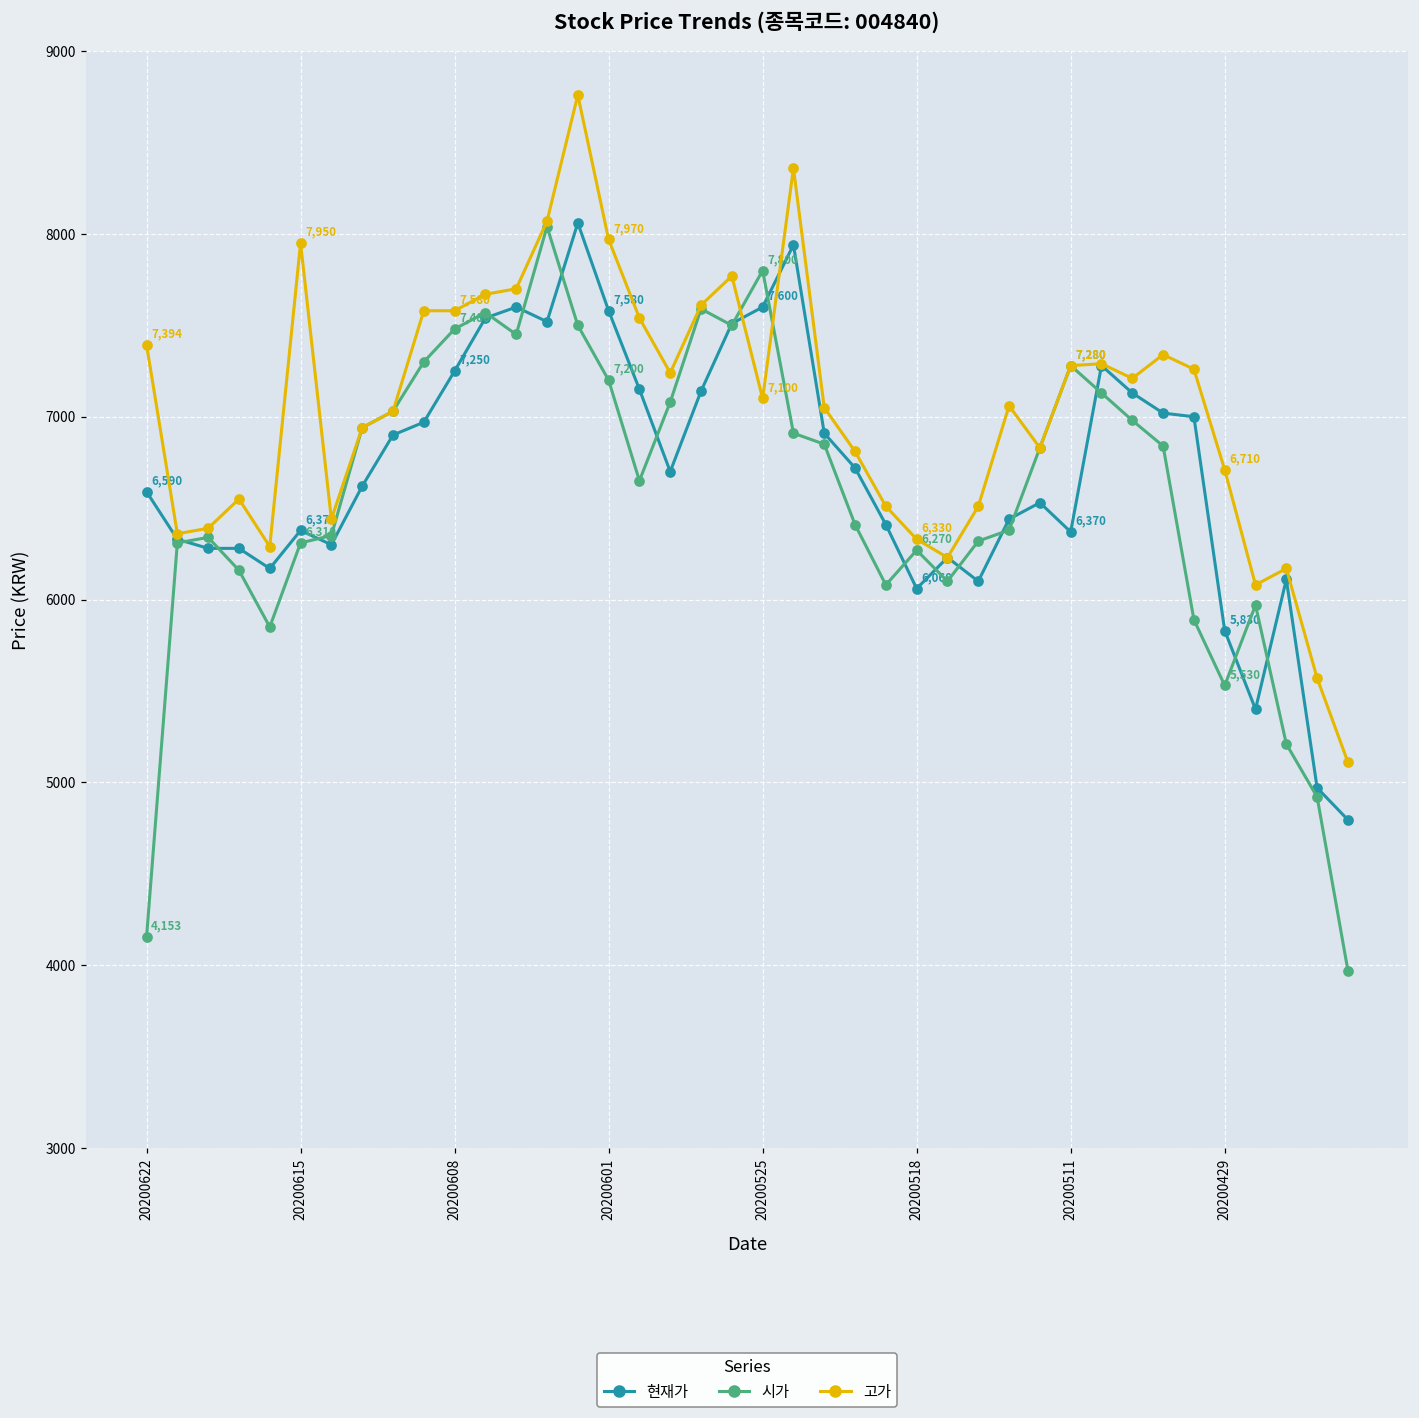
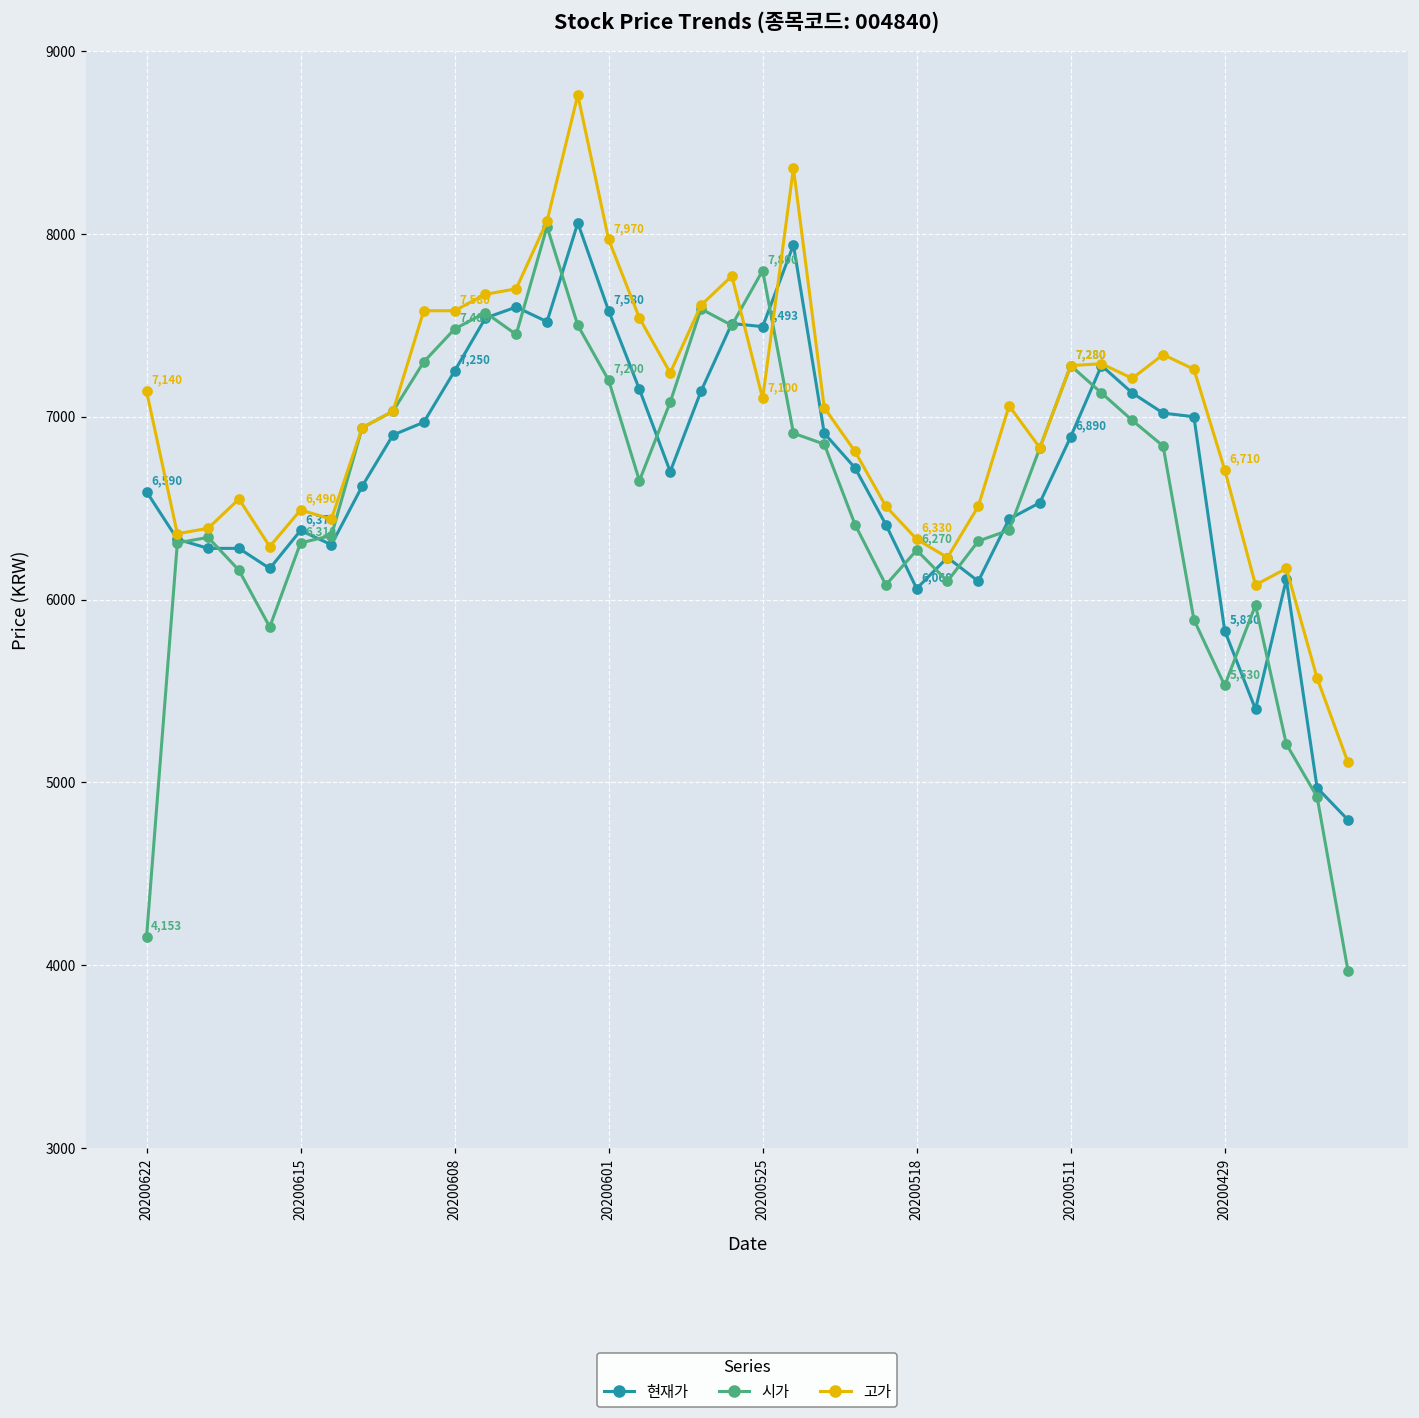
고가, 20200622: 7,394 -> 7,140
고가, 20200615: 7,950 -> 6,490
현재가, 20200525: 7,600 -> 7,493
현재가, 20200511: 6,370 -> 6,890
